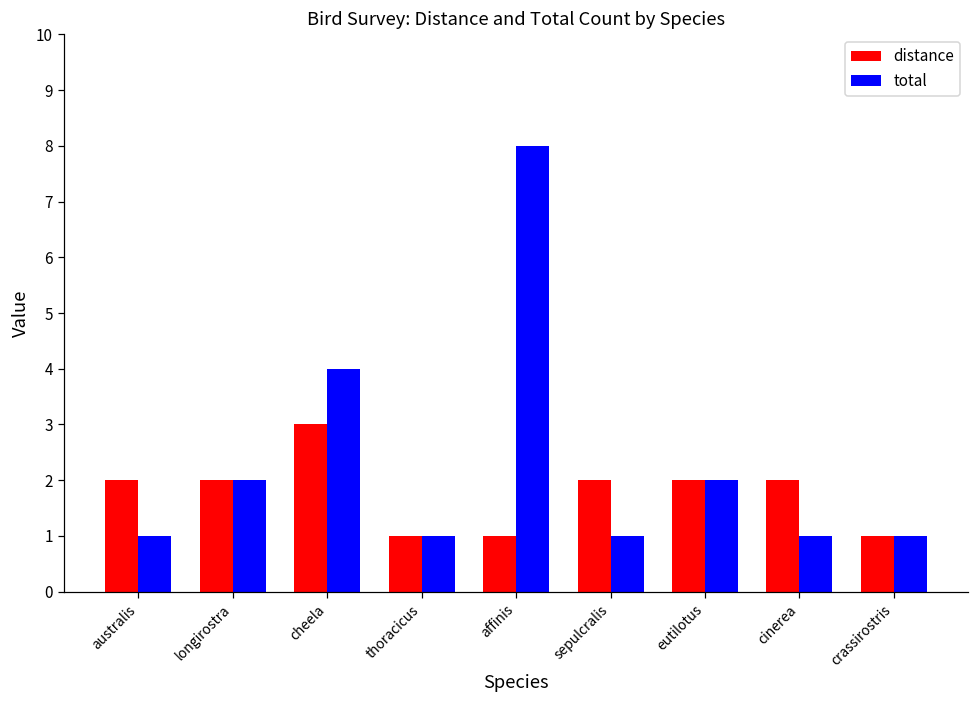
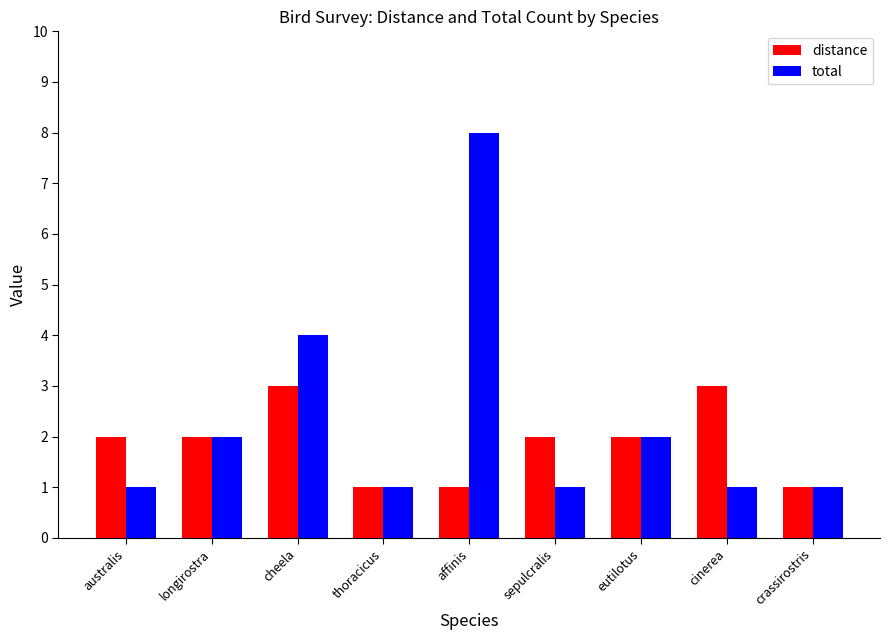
distance, cinerea: 2 -> 3
